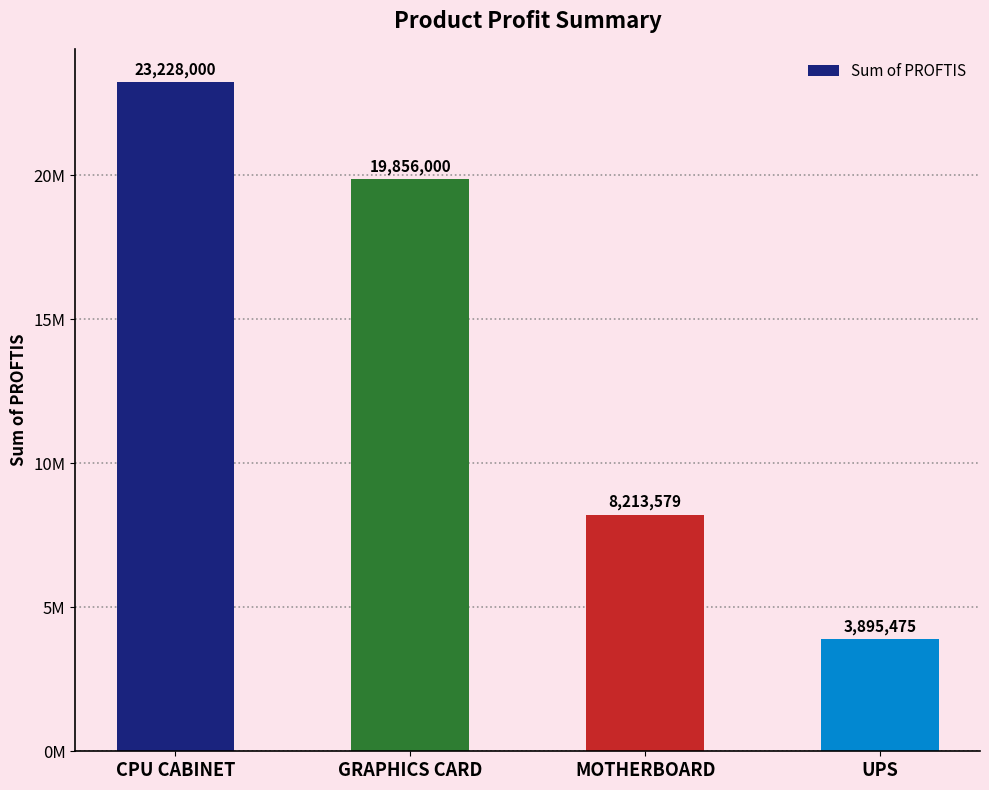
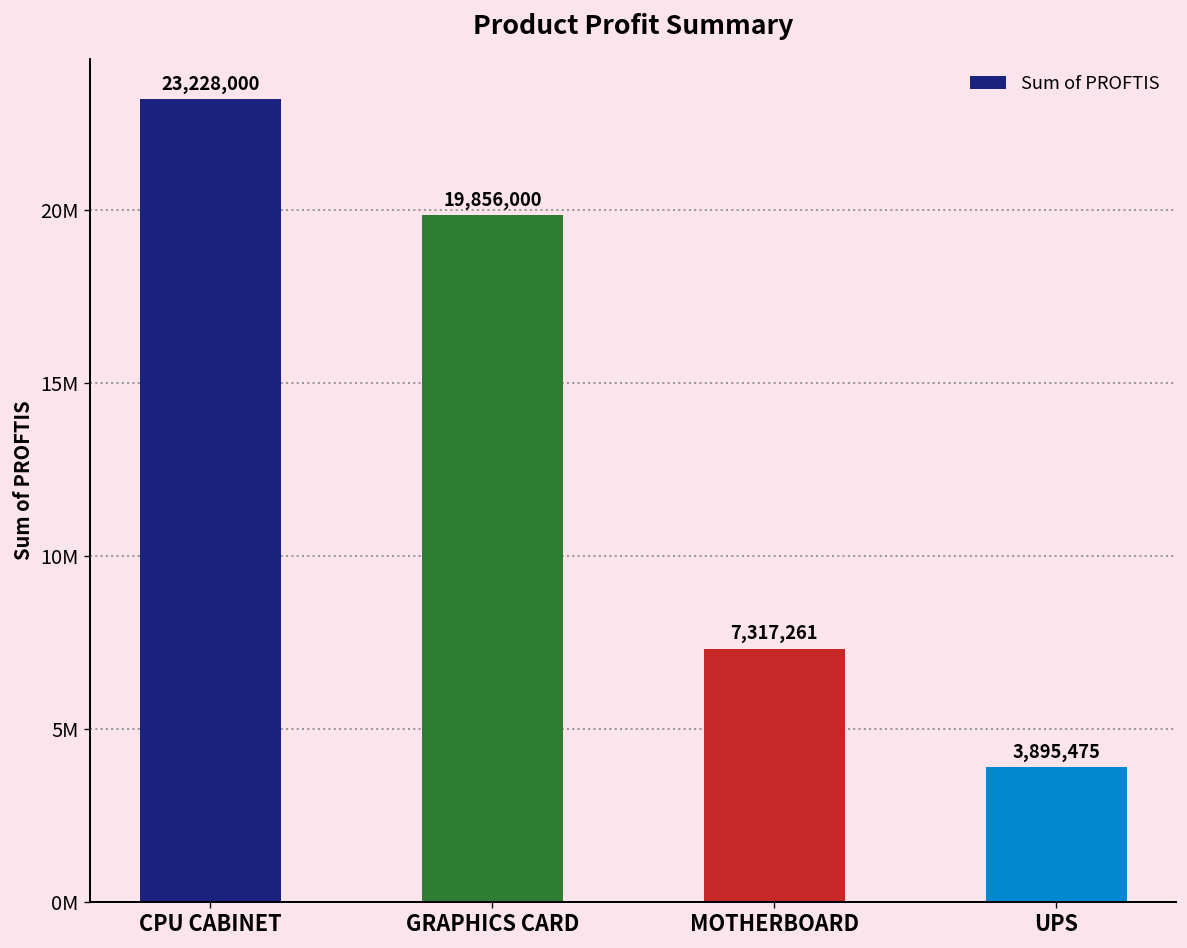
MOTHERBOARD: 8,213,579 -> 7,317,261
